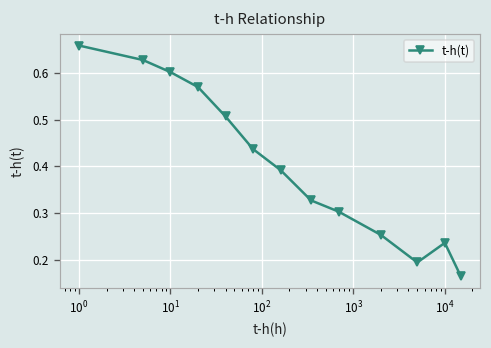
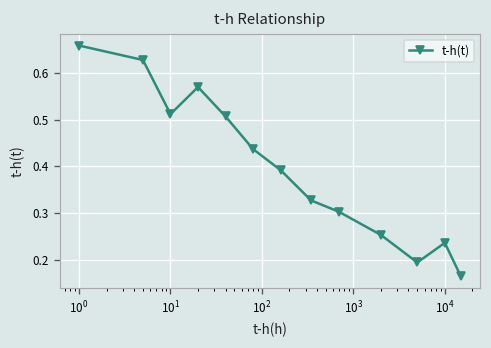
10^1: 0.60 -> 0.51
